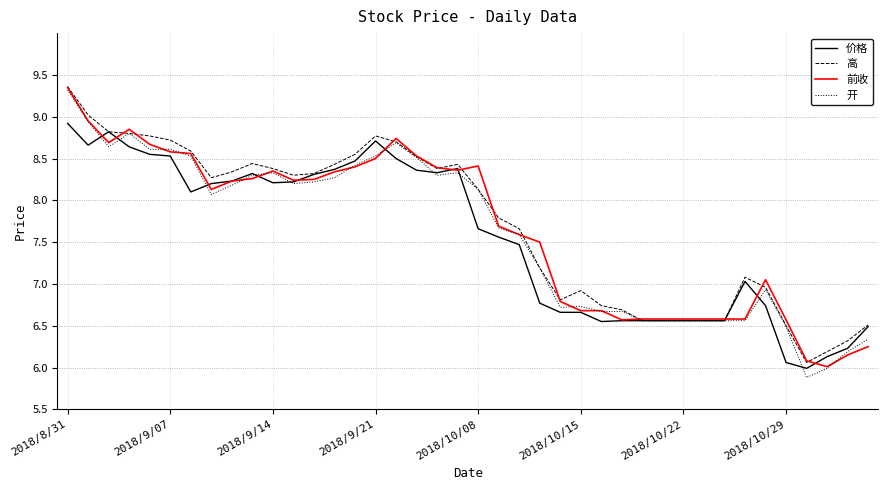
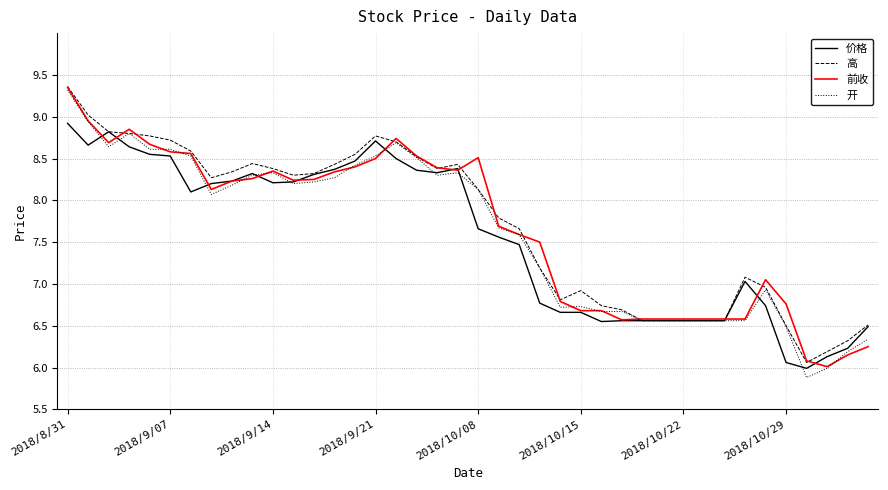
前收, 2018/10/08: 8.4 -> 8.5
前收, 2018/10/29: 6.6 -> 6.8
